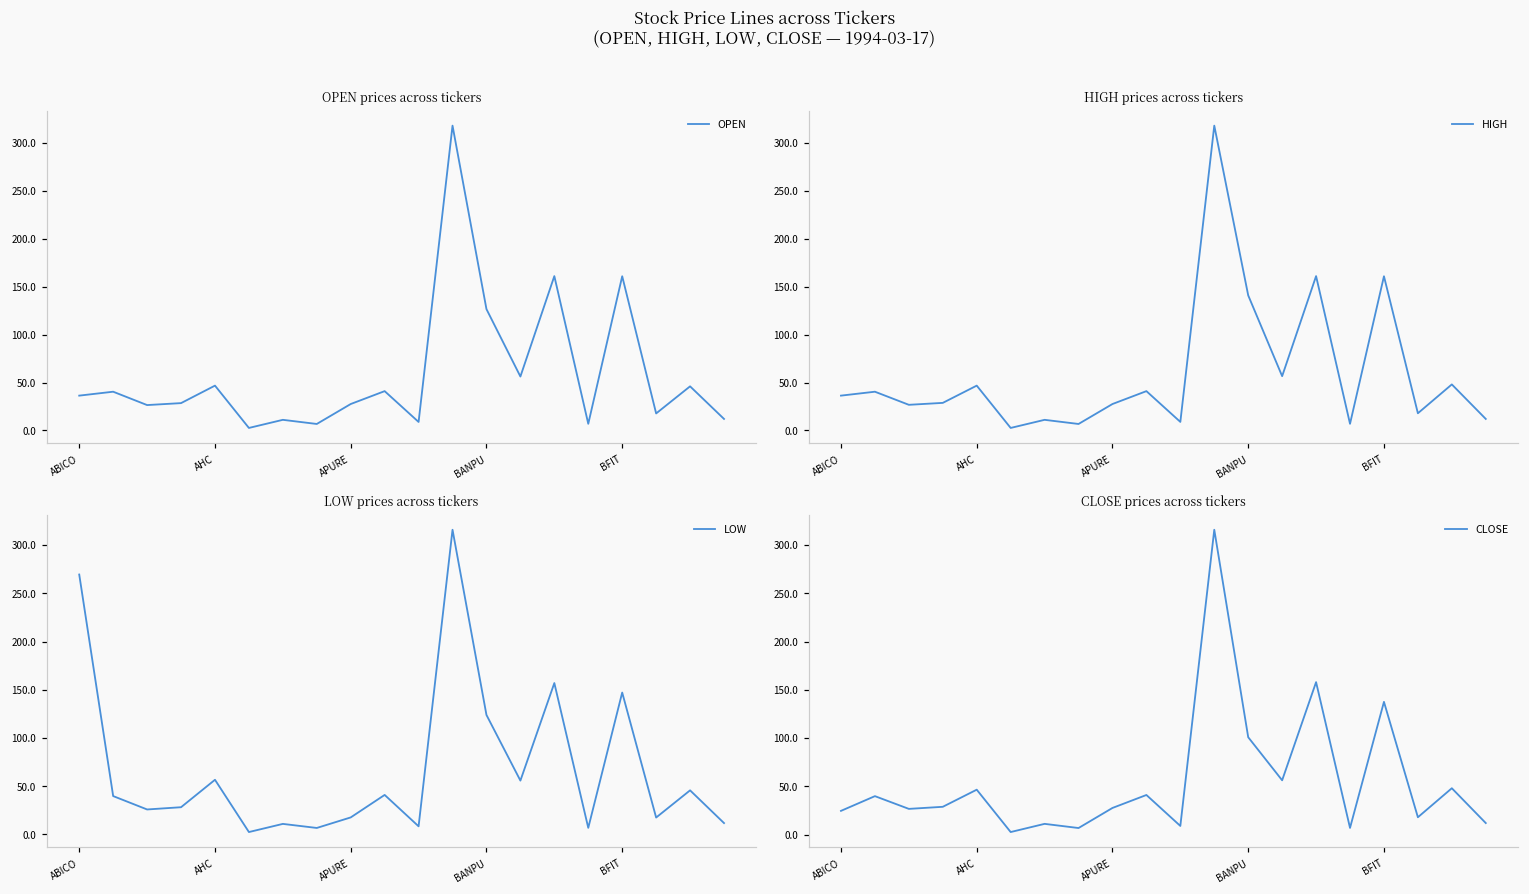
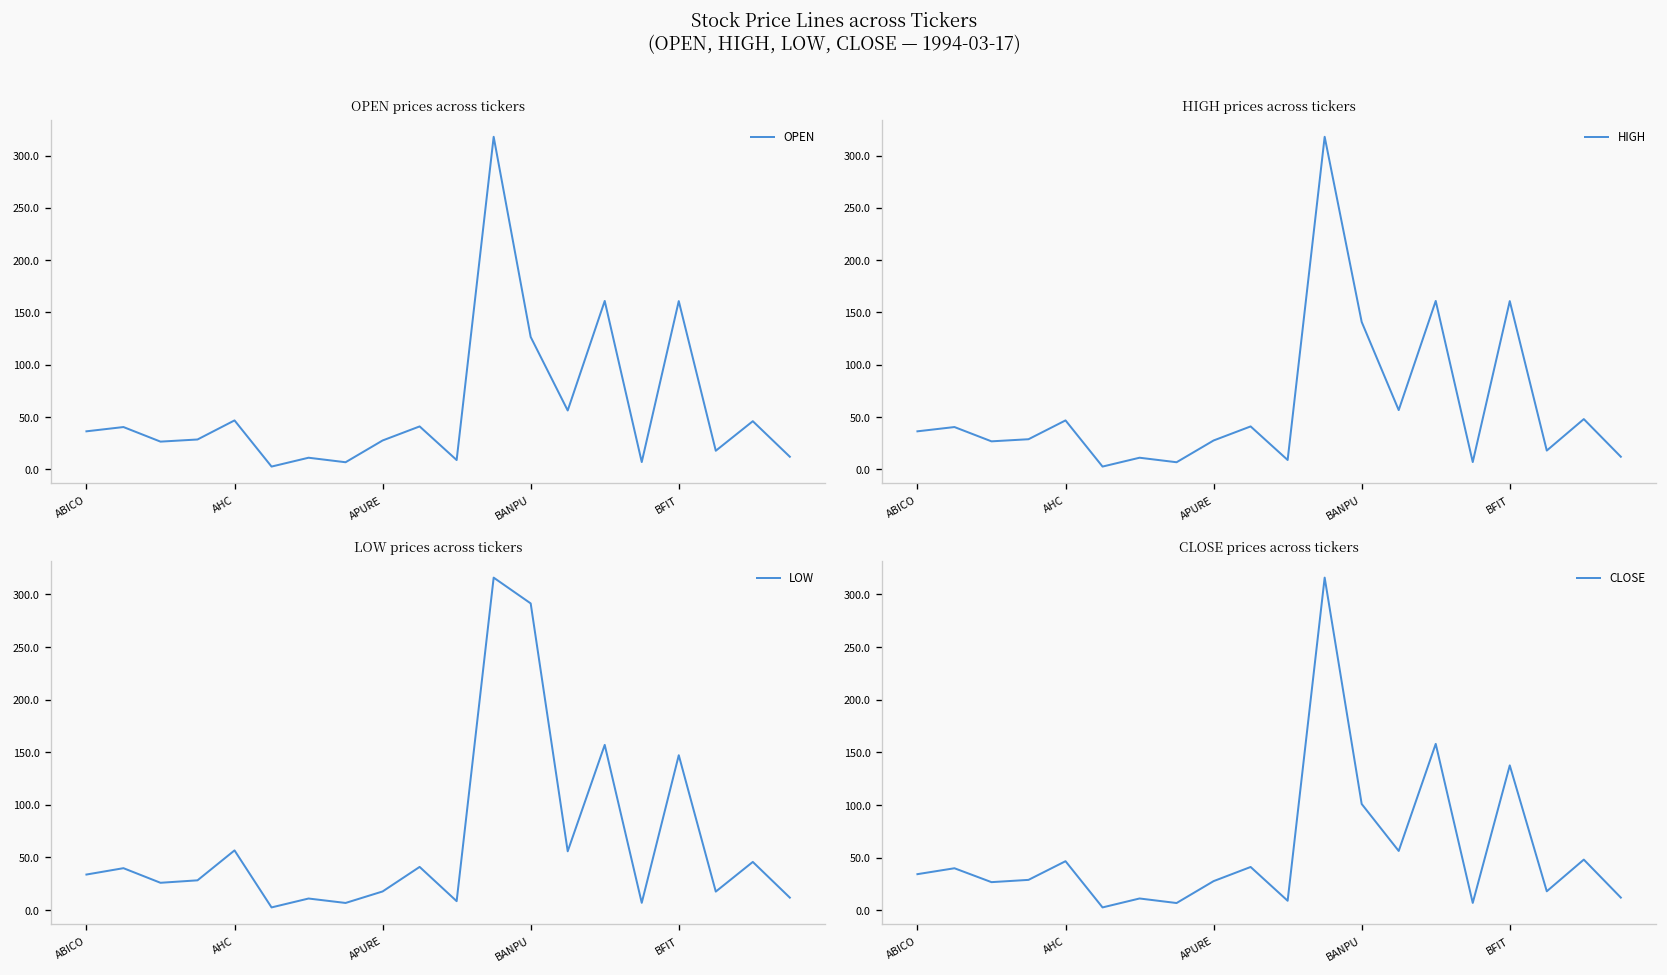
LOW prices across tickers, ABICO: 270 -> 30
LOW prices across tickers, BANPU: 120 -> 290
CLOSE prices across tickers, ABICO: 20 -> 30
